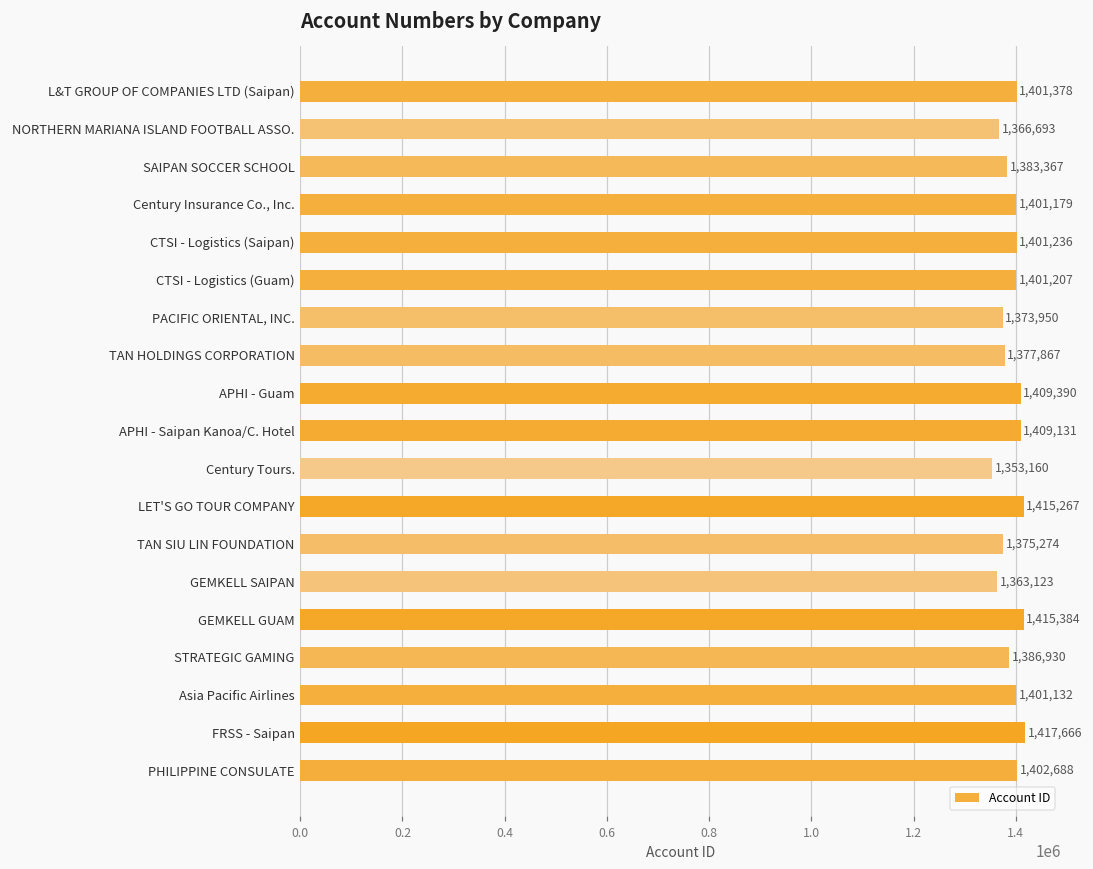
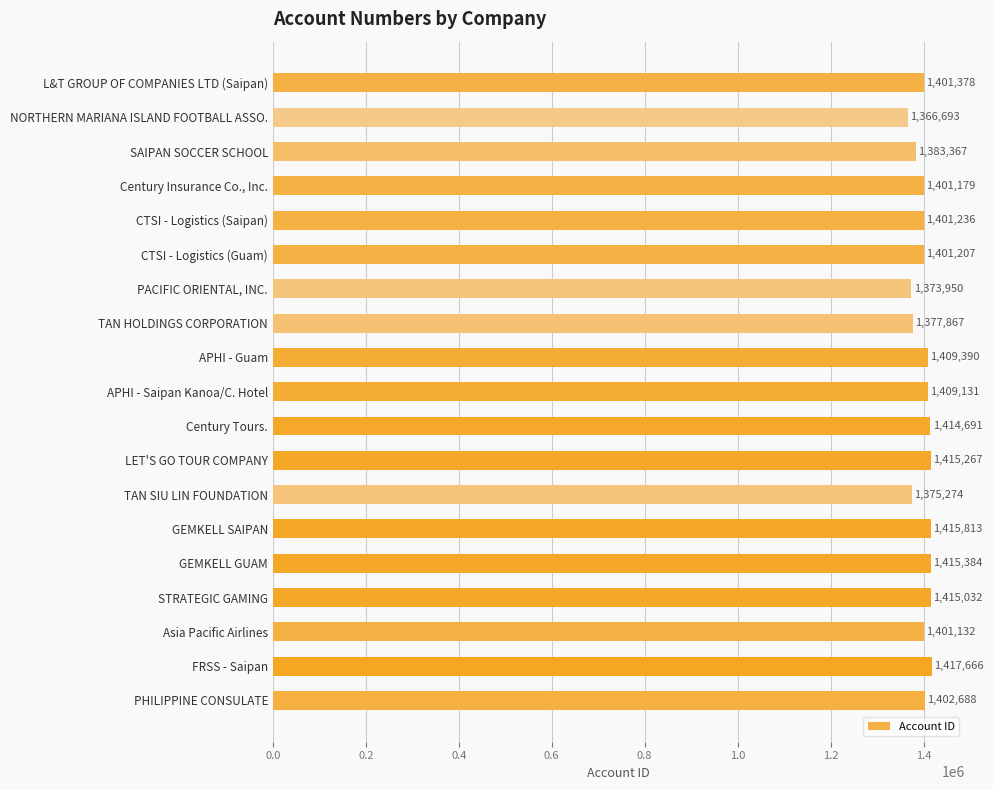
Century Tours.: 1,353,160 -> 1,414,691
GEMKELL SAIPAN: 1,363,123 -> 1,415,813
STRATEGIC GAMING: 1,386,930 -> 1,415,032
